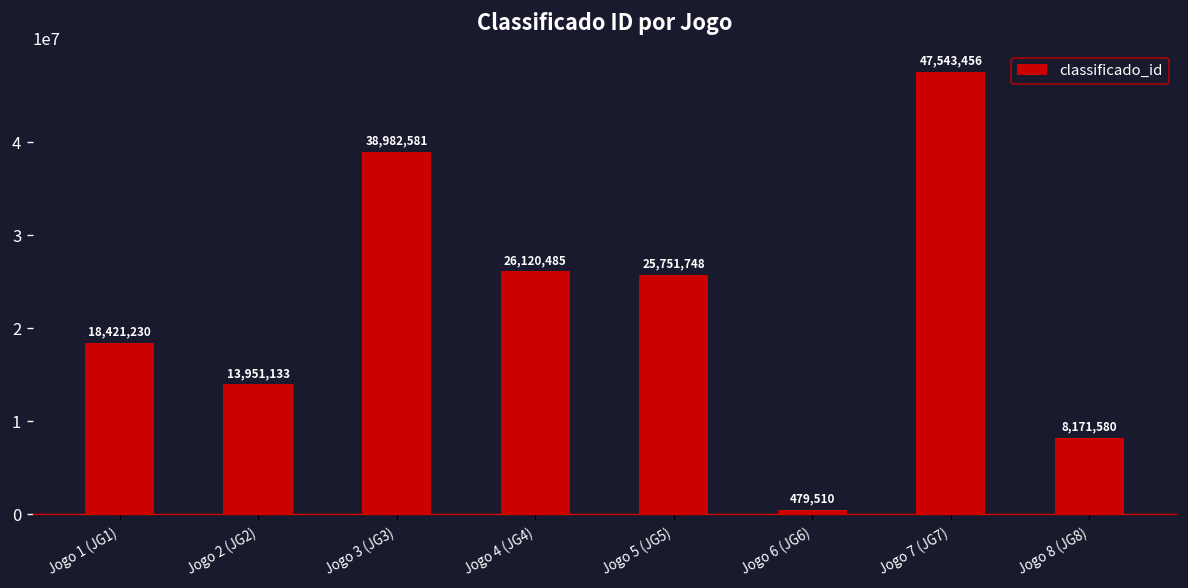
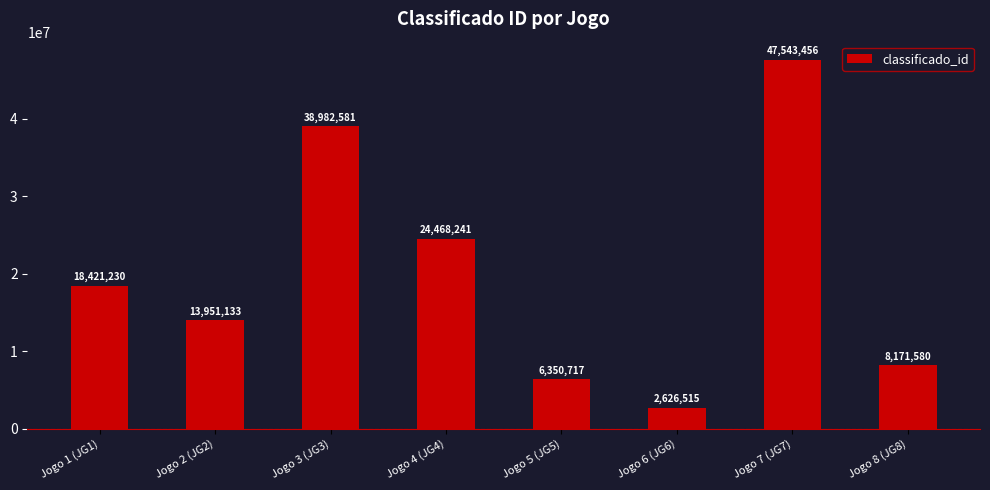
Jogo 4 (JG4): 26,120,485 -> 24,468,241
Jogo 5 (JG5): 25,751,748 -> 6,350,717
Jogo 6 (JG6): 479,510 -> 2,626,515
